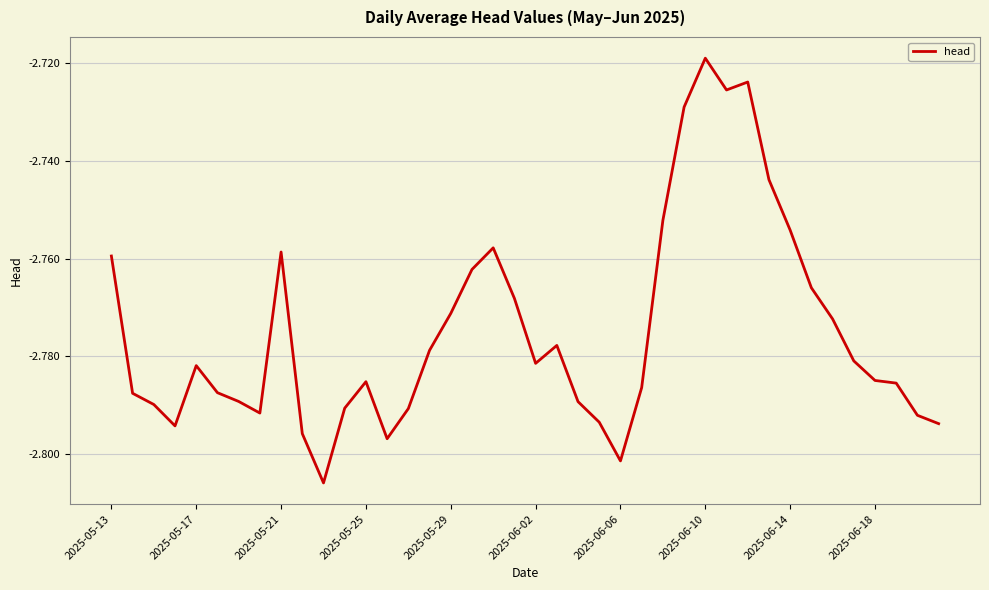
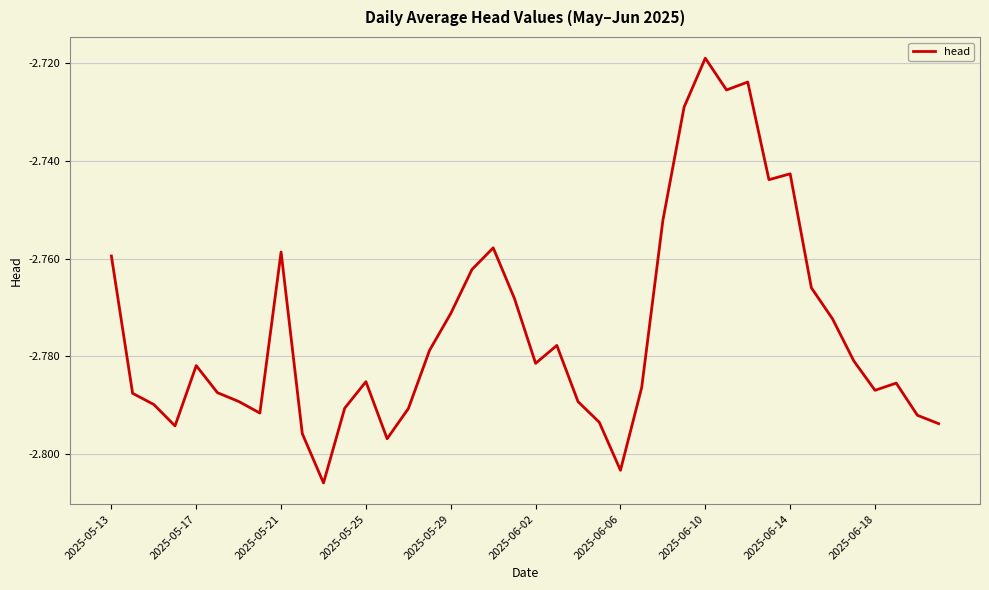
2025-06-06: -2.801 -> -2.803
2025-06-14: -2.754 -> -2.743
2025-06-18: -2.785 -> -2.787
